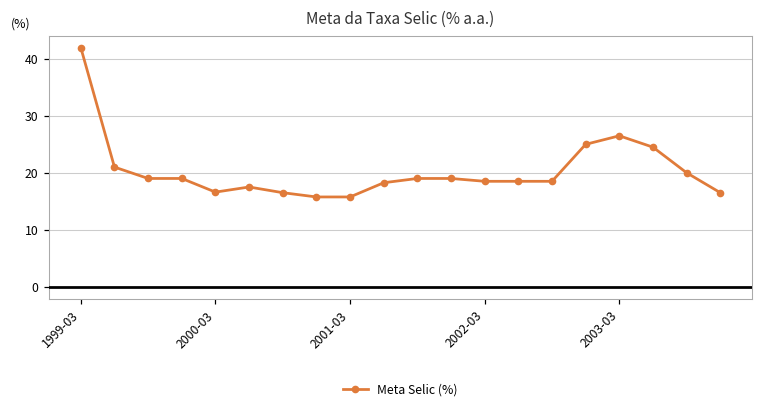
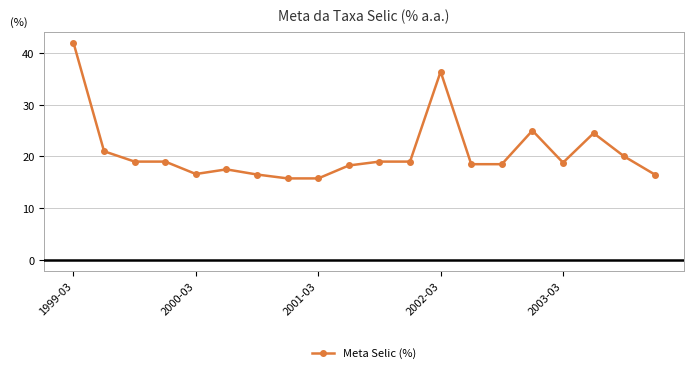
2002-03: 19 -> 36
2003-03: 27 -> 19
